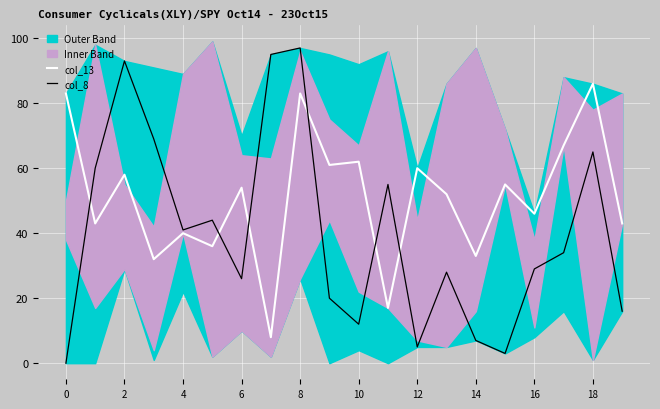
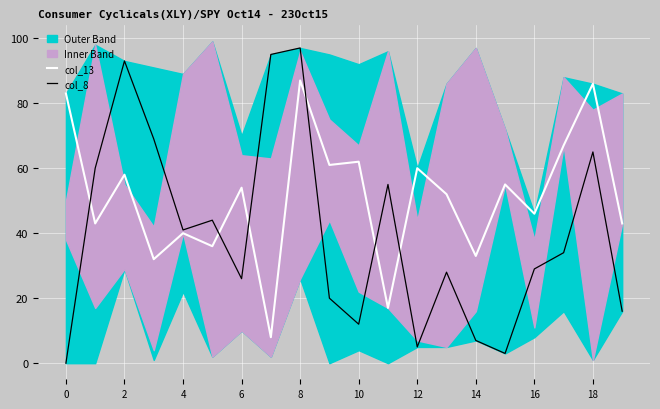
col_13, 8: 83 -> 87
